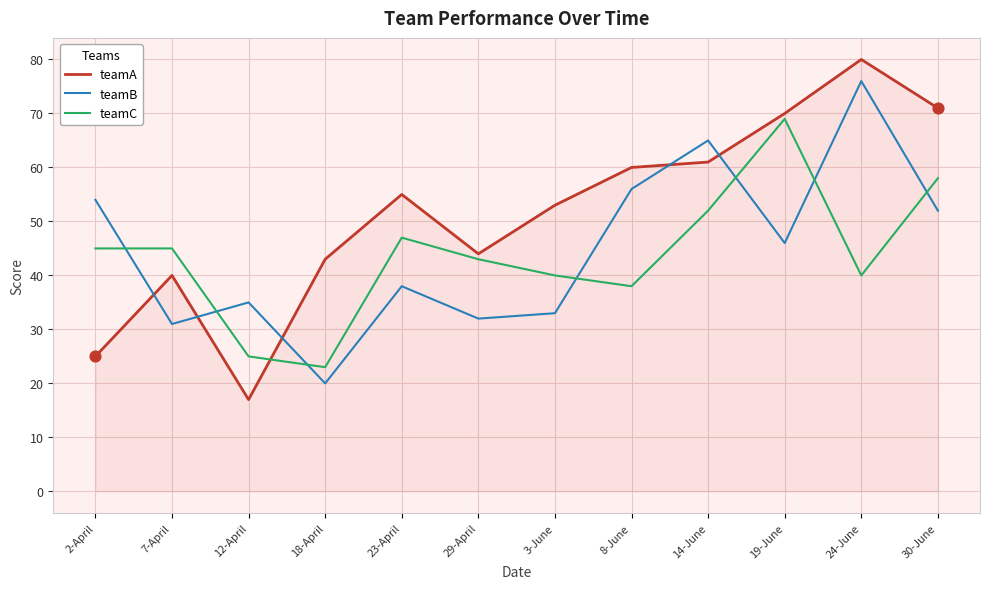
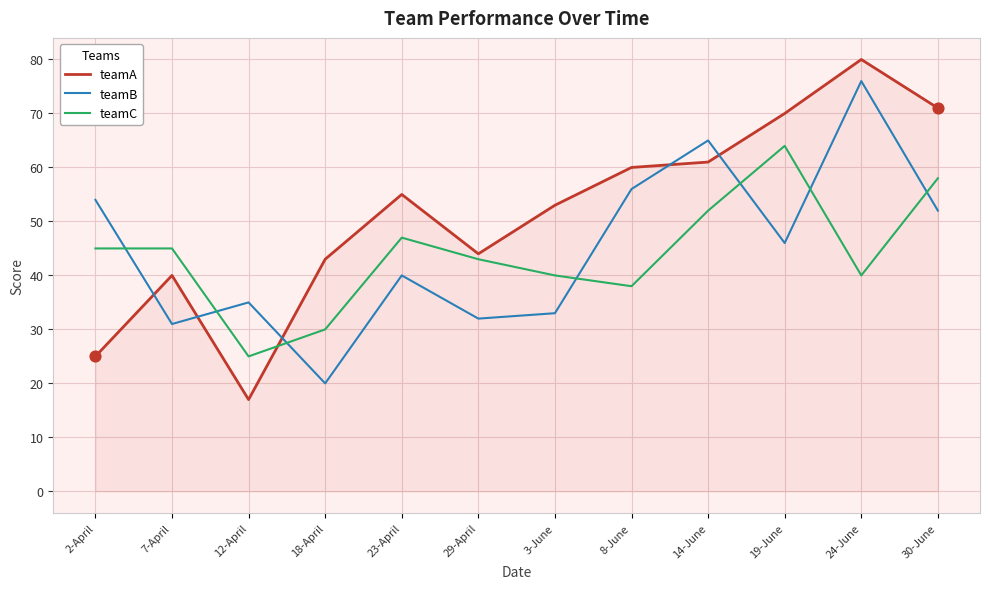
teamC, 18-April: 23 -> 30
teamB, 23-April: 38 -> 40
teamC, 19-June: 69 -> 64
